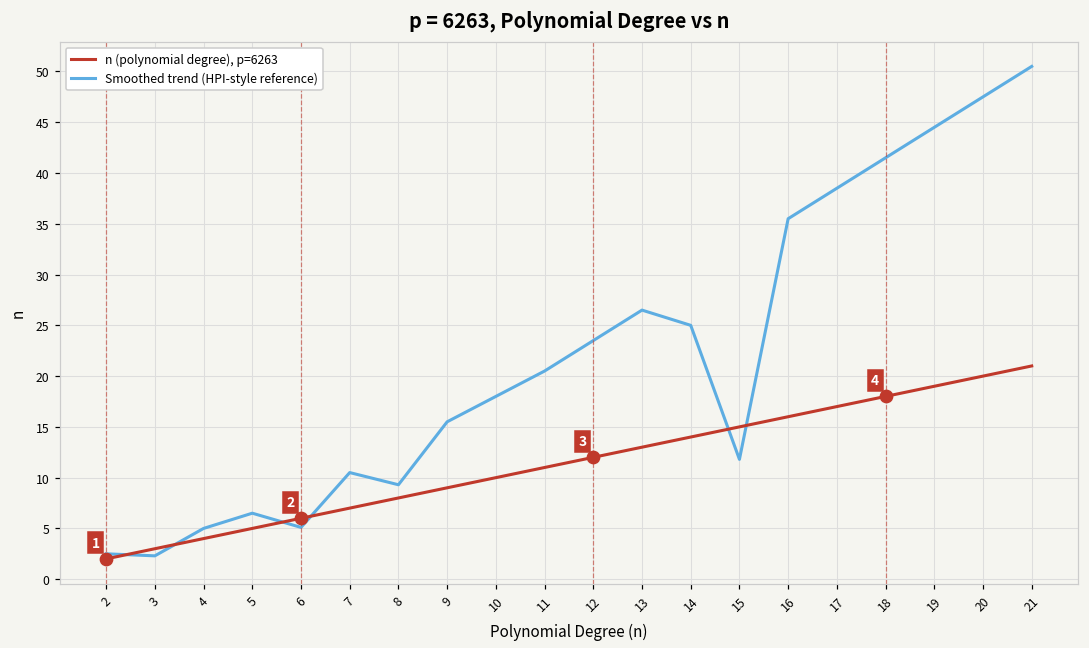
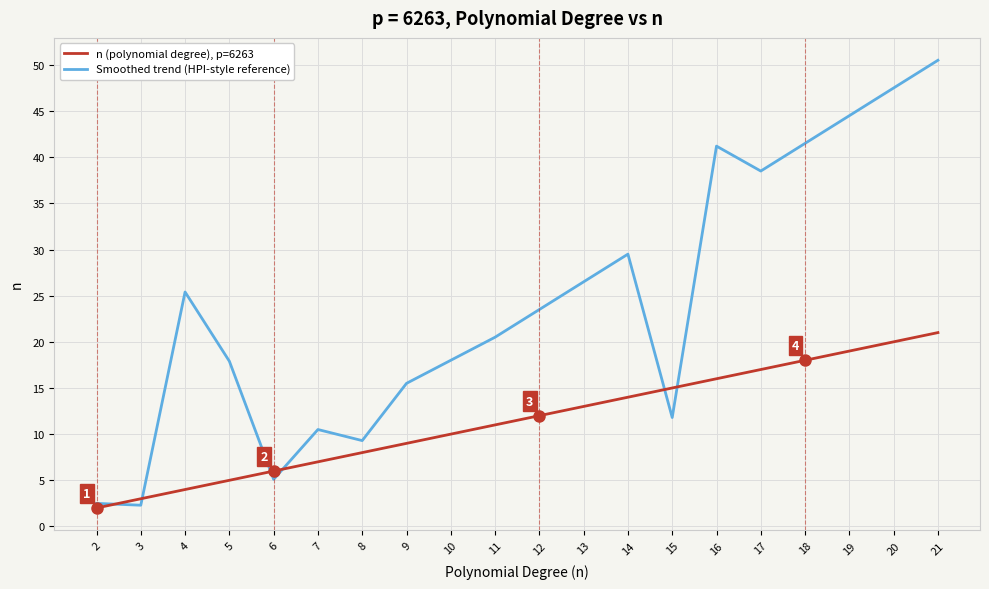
Smoothed trend (HPI-style reference), 4: 5 -> 25
Smoothed trend (HPI-style reference), 5: 7 -> 18
Smoothed trend (HPI-style reference), 14: 25 -> 30
Smoothed trend (HPI-style reference), 16: 36 -> 41
